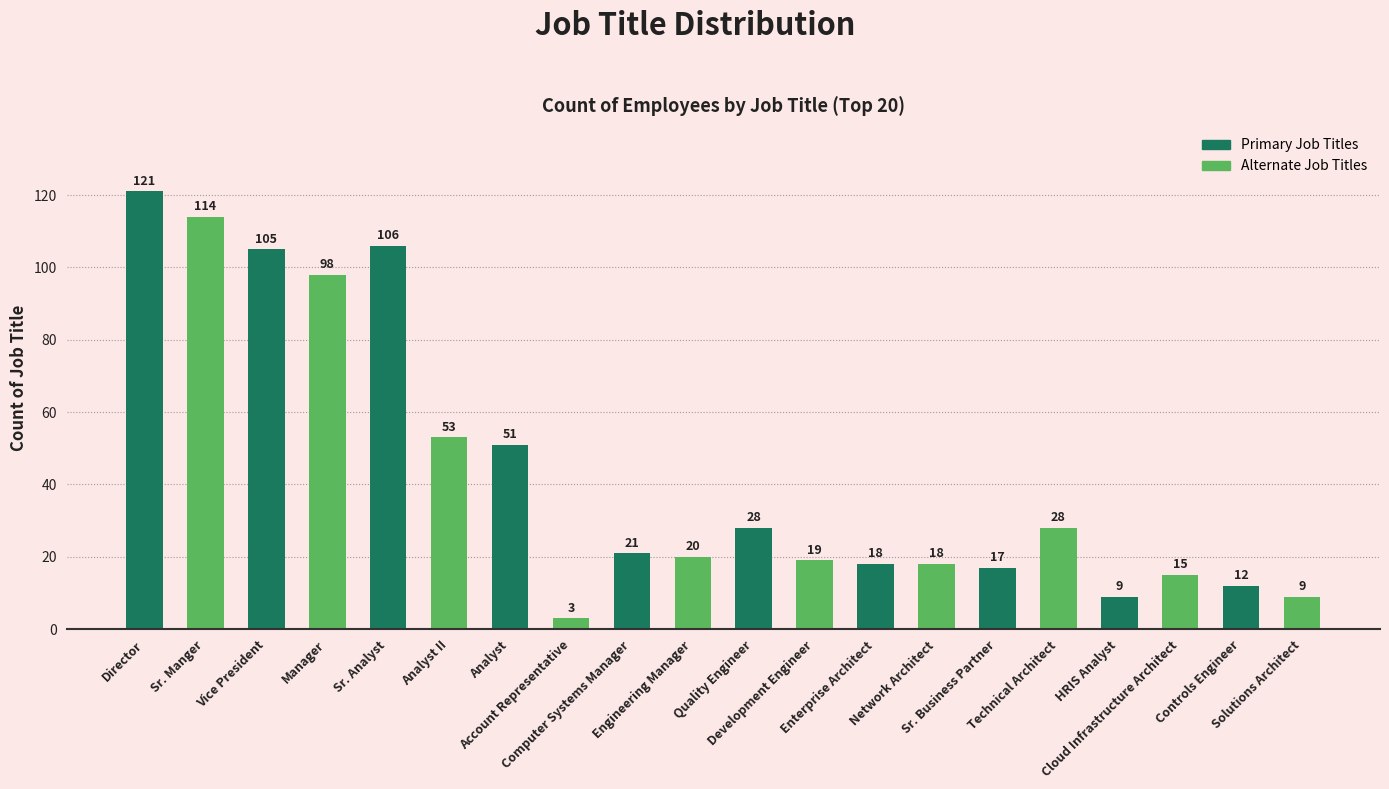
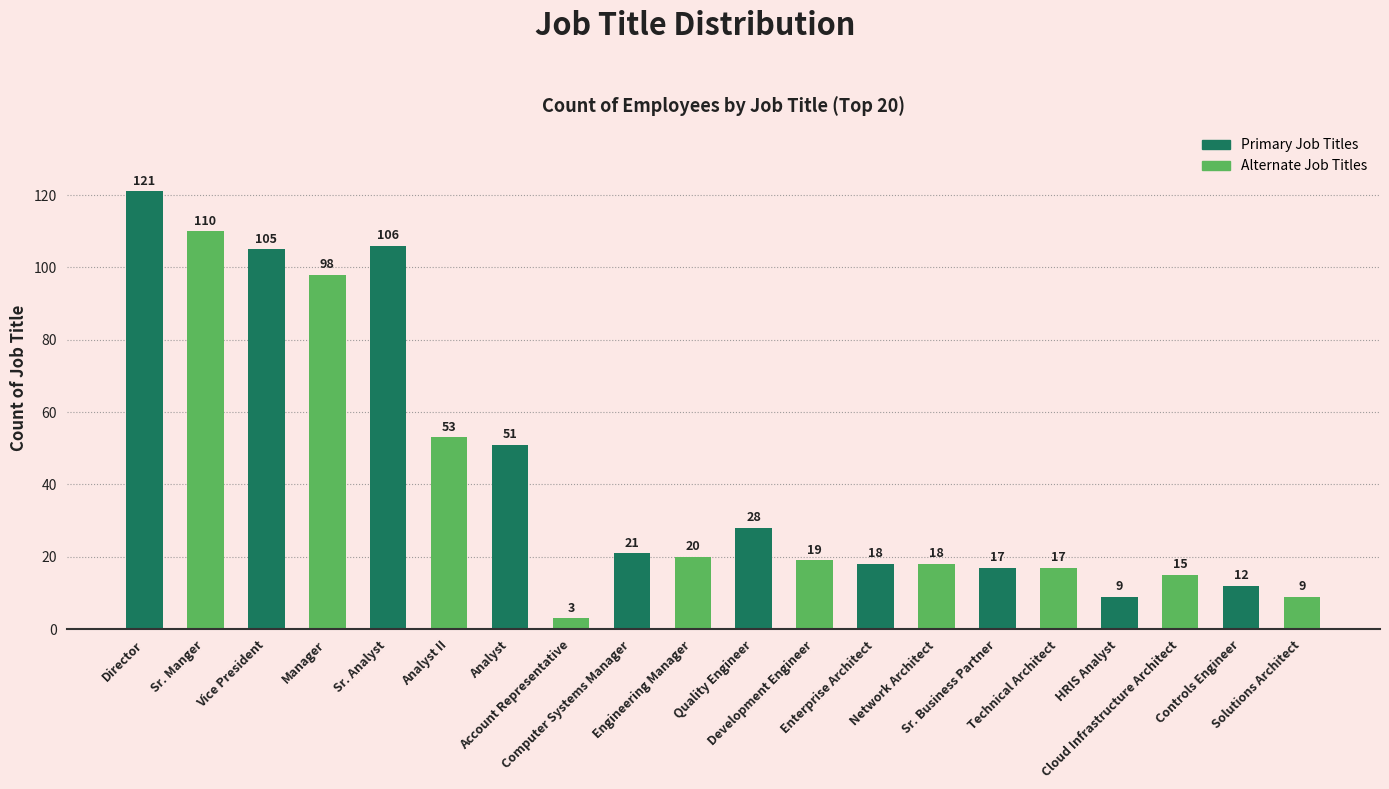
Sr. Manger: 114 -> 110
Technical Architect: 28 -> 17
